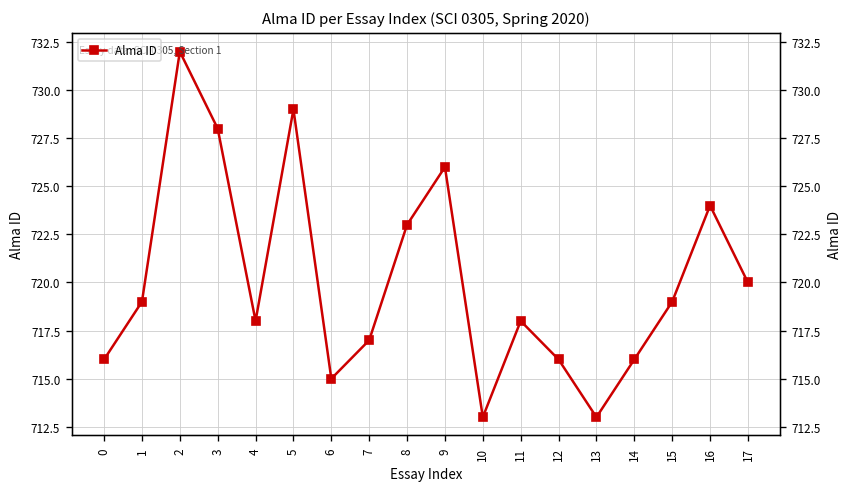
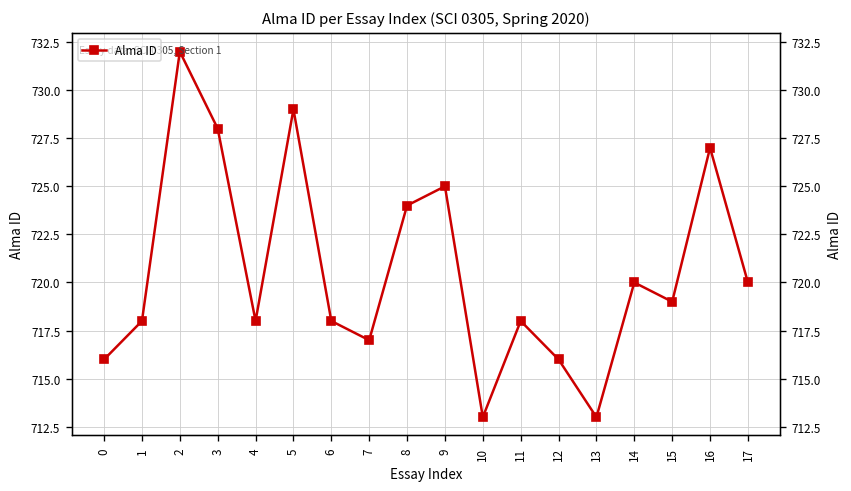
1: 719 -> 718
6: 715 -> 718
8: 723 -> 724
9: 726 -> 725
14: 716 -> 720
16: 724 -> 727
